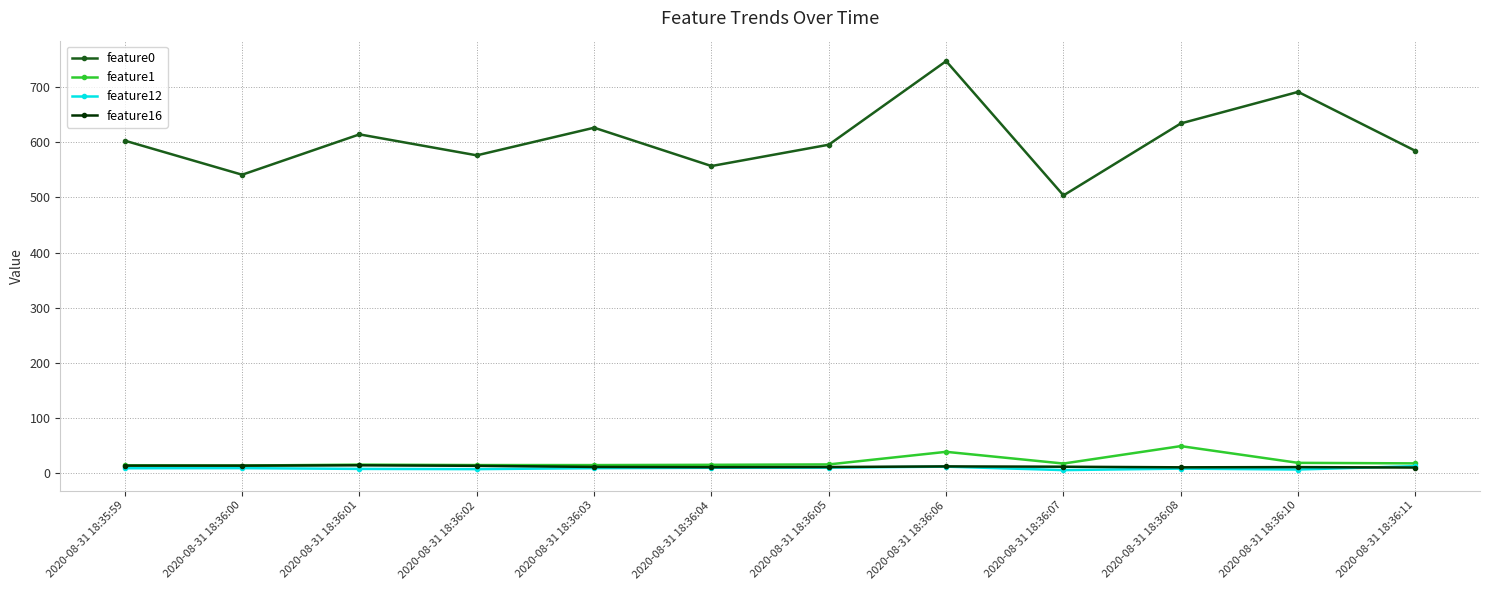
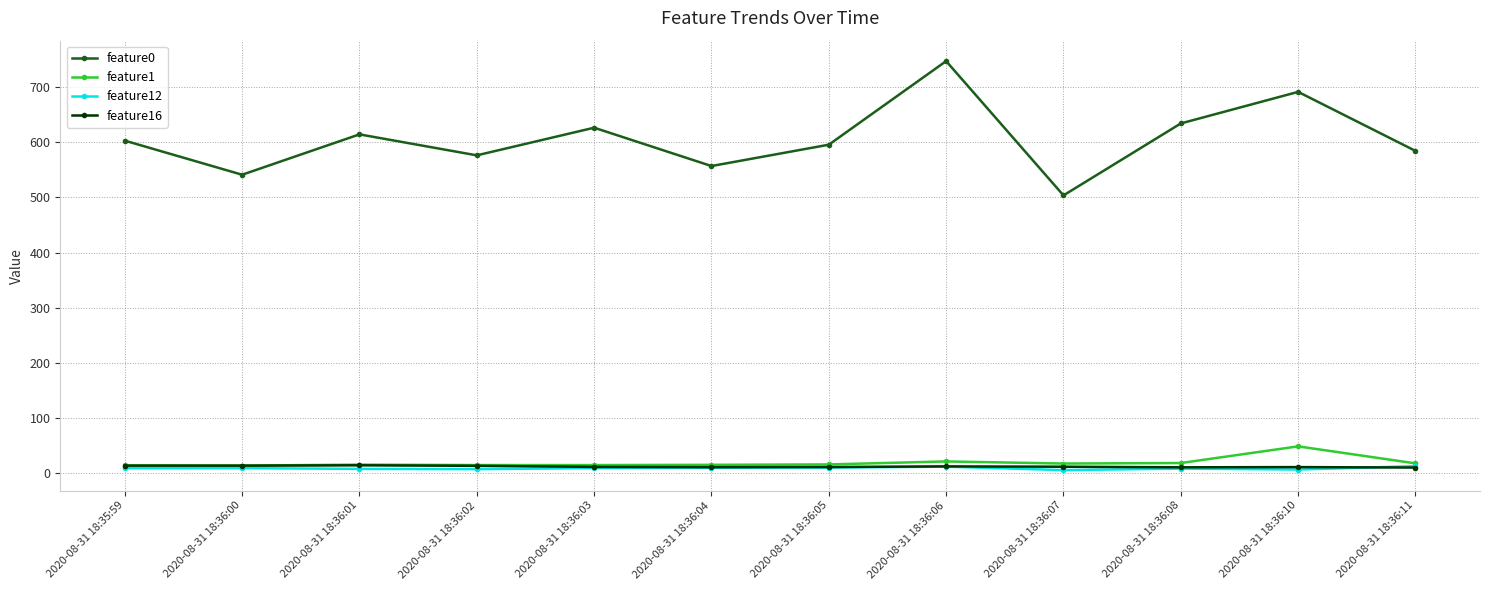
feature1, 2020-08-31 18:36:06: 40 -> 20
feature1, 2020-08-31 18:36:08: 50 -> 20
feature1, 2020-08-31 18:36:10: 20 -> 50
